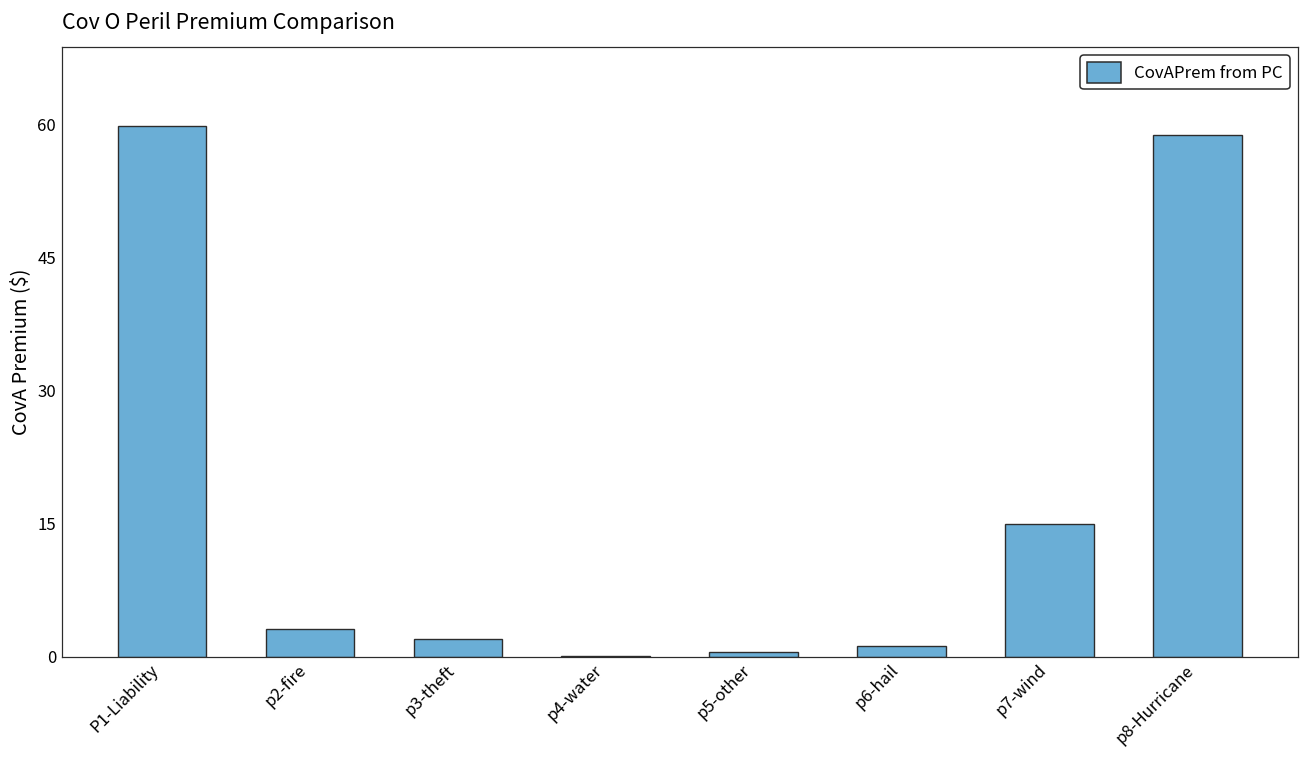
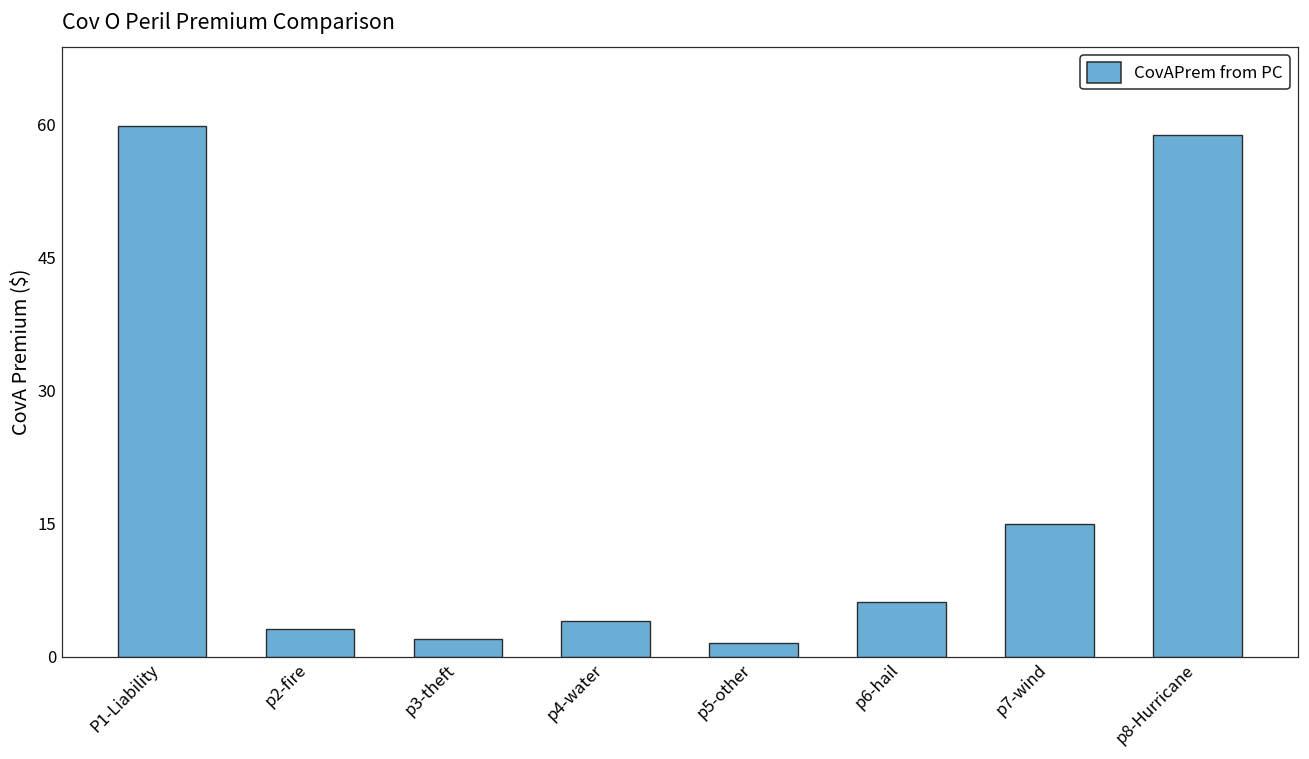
p4-water: 0 -> 4
p5-other: 1 -> 2
p6-hail: 1 -> 6
